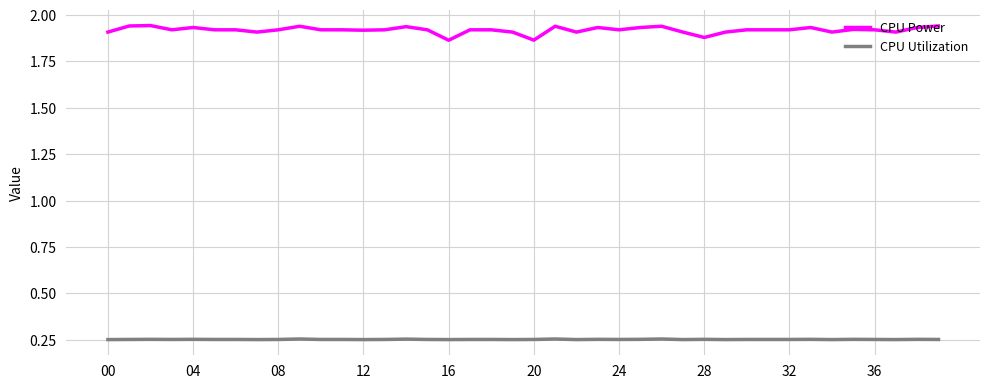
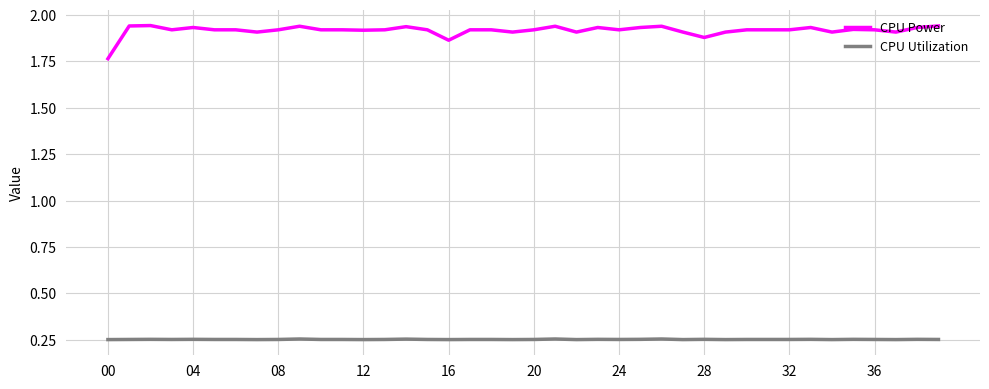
CPU Power, 00: 1.91 -> 1.76
CPU Power, 20: 1.86 -> 1.92
